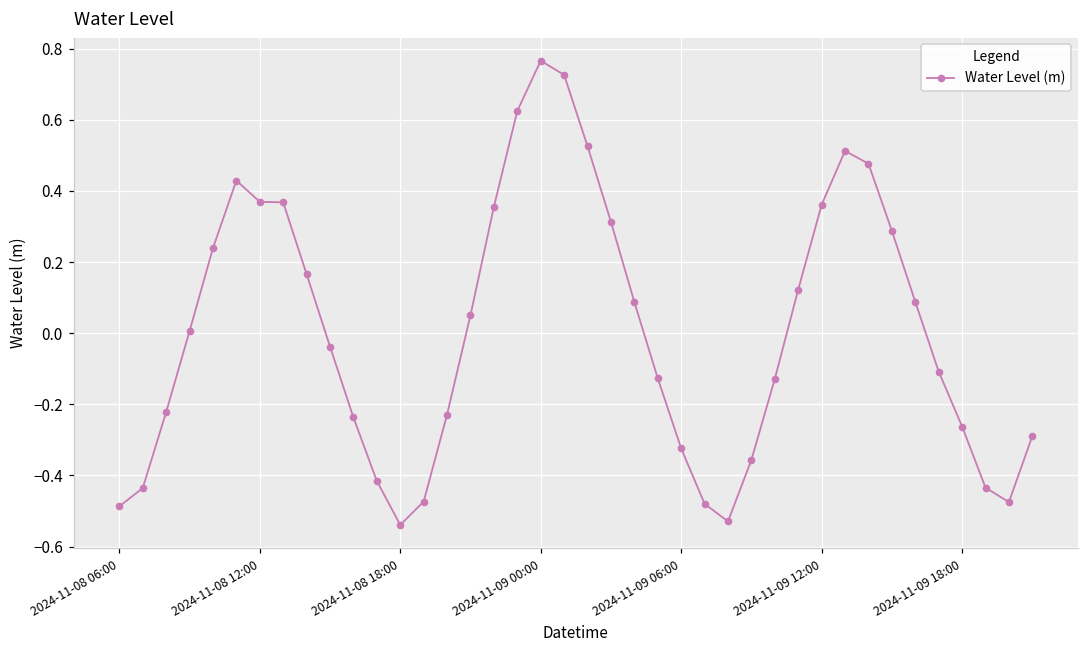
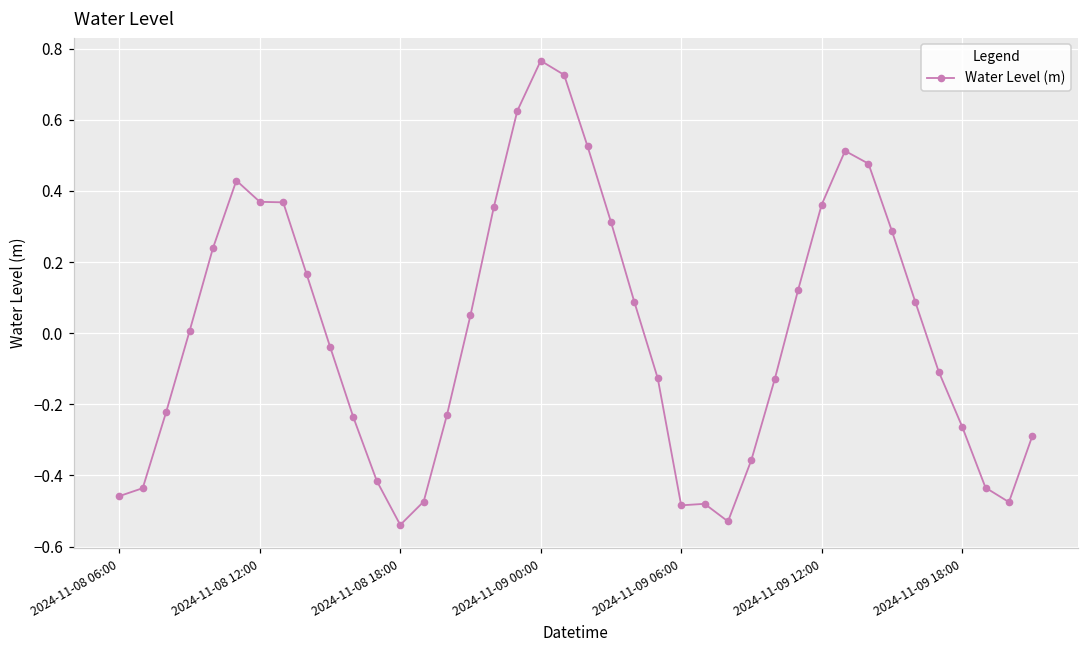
2024-11-08 06:00: -0.49 -> -0.46
2024-11-09 06:00: -0.32 -> -0.48
